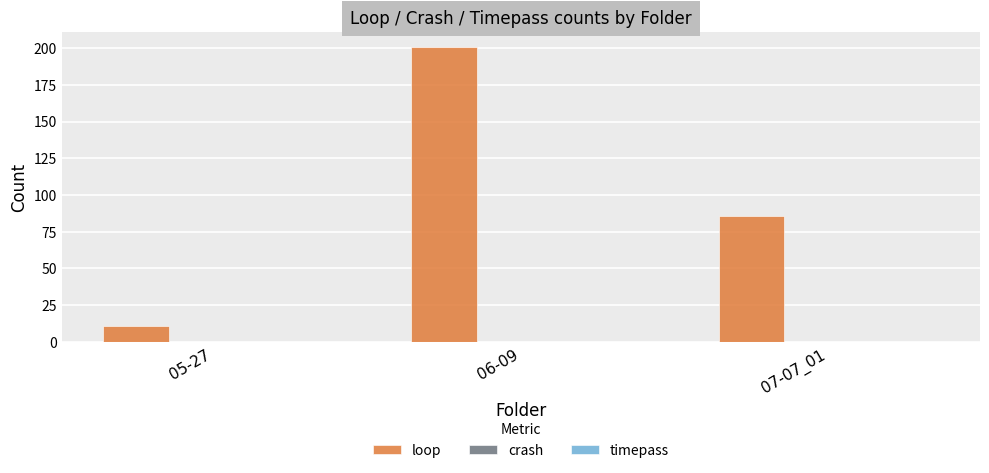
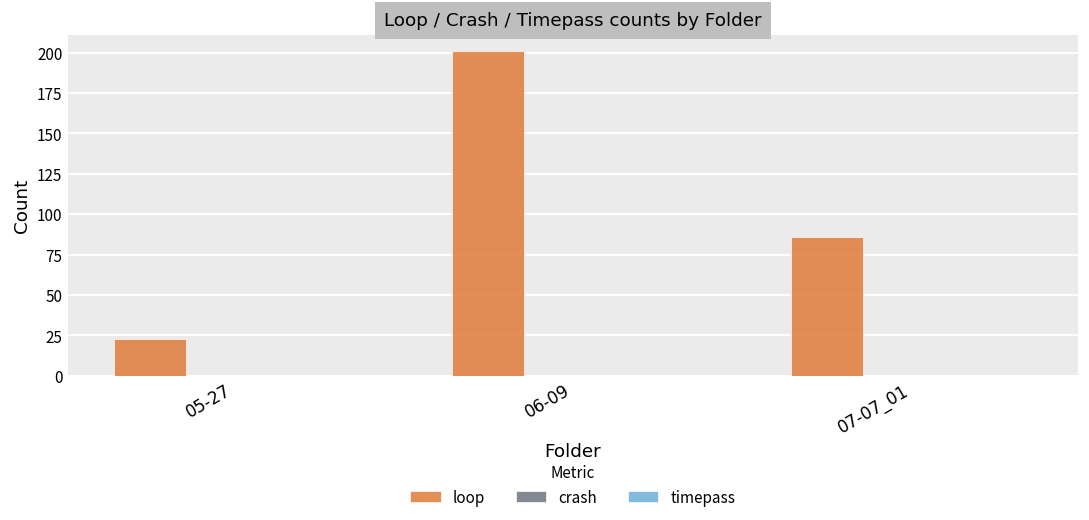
loop, 05-27: 11 -> 23
